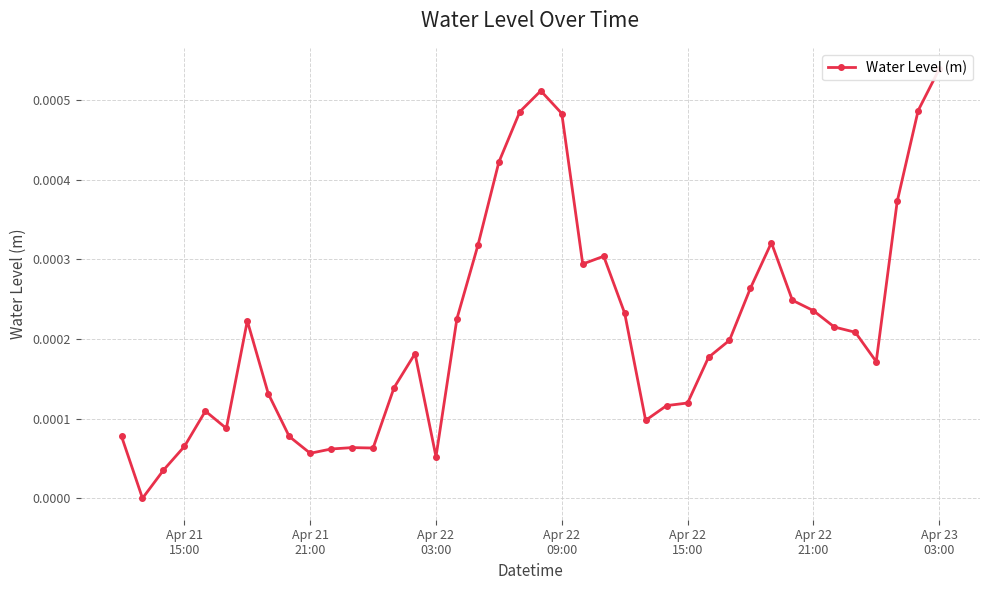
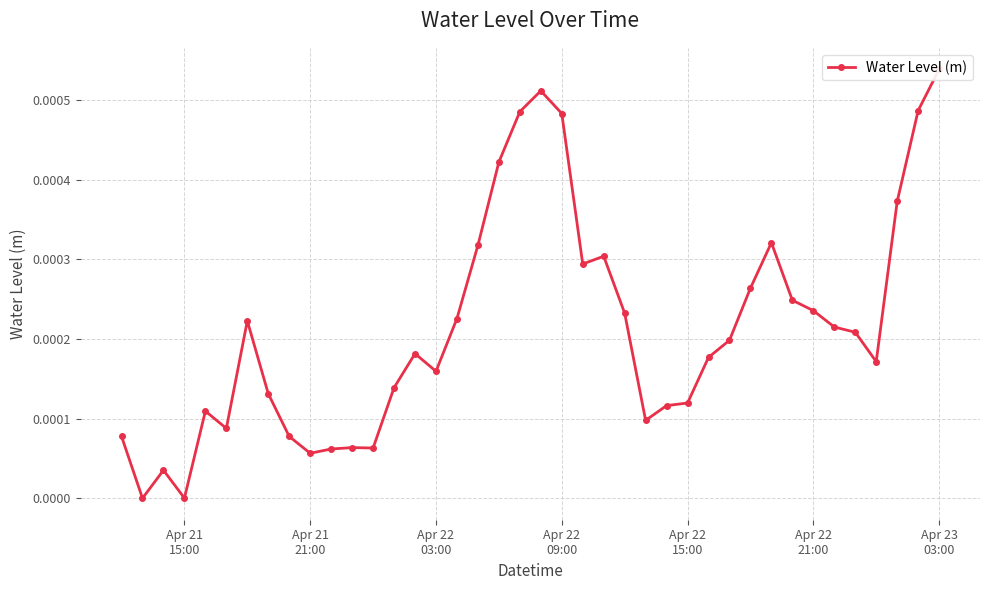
Apr 21 15:00: 0.0001 -> 0.0000
Apr 22 03:00: 0.00005 -> 0.00016
